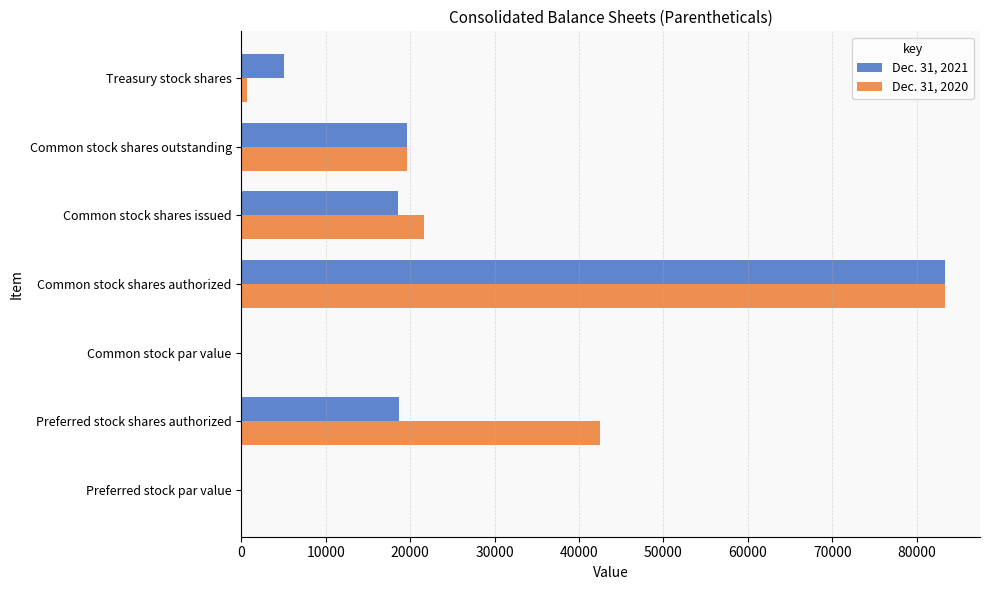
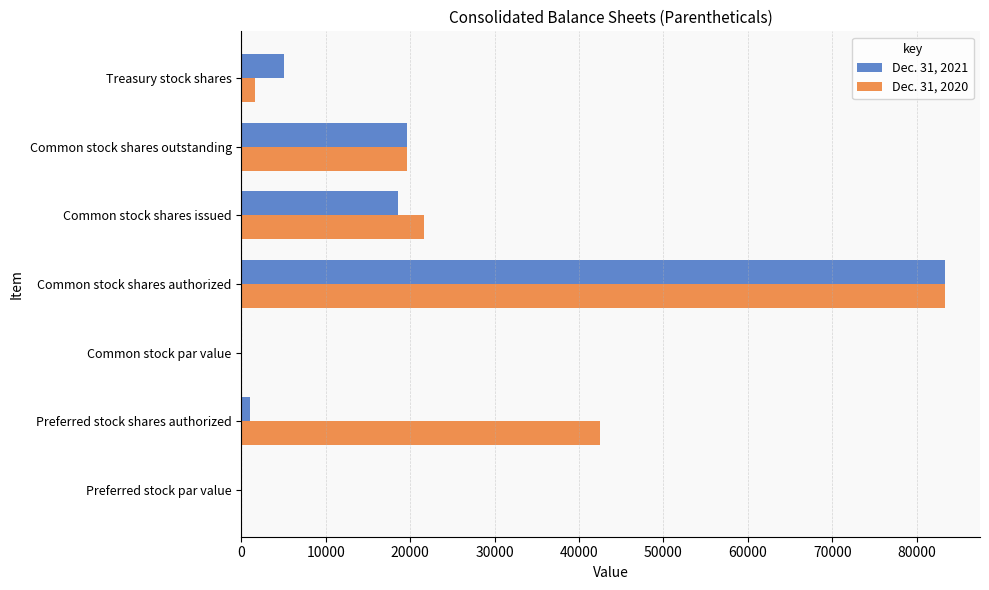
Dec. 31, 2020, Treasury stock shares: 1000 -> 2000
Dec. 31, 2021, Preferred stock shares authorized: 19000 -> 1000
